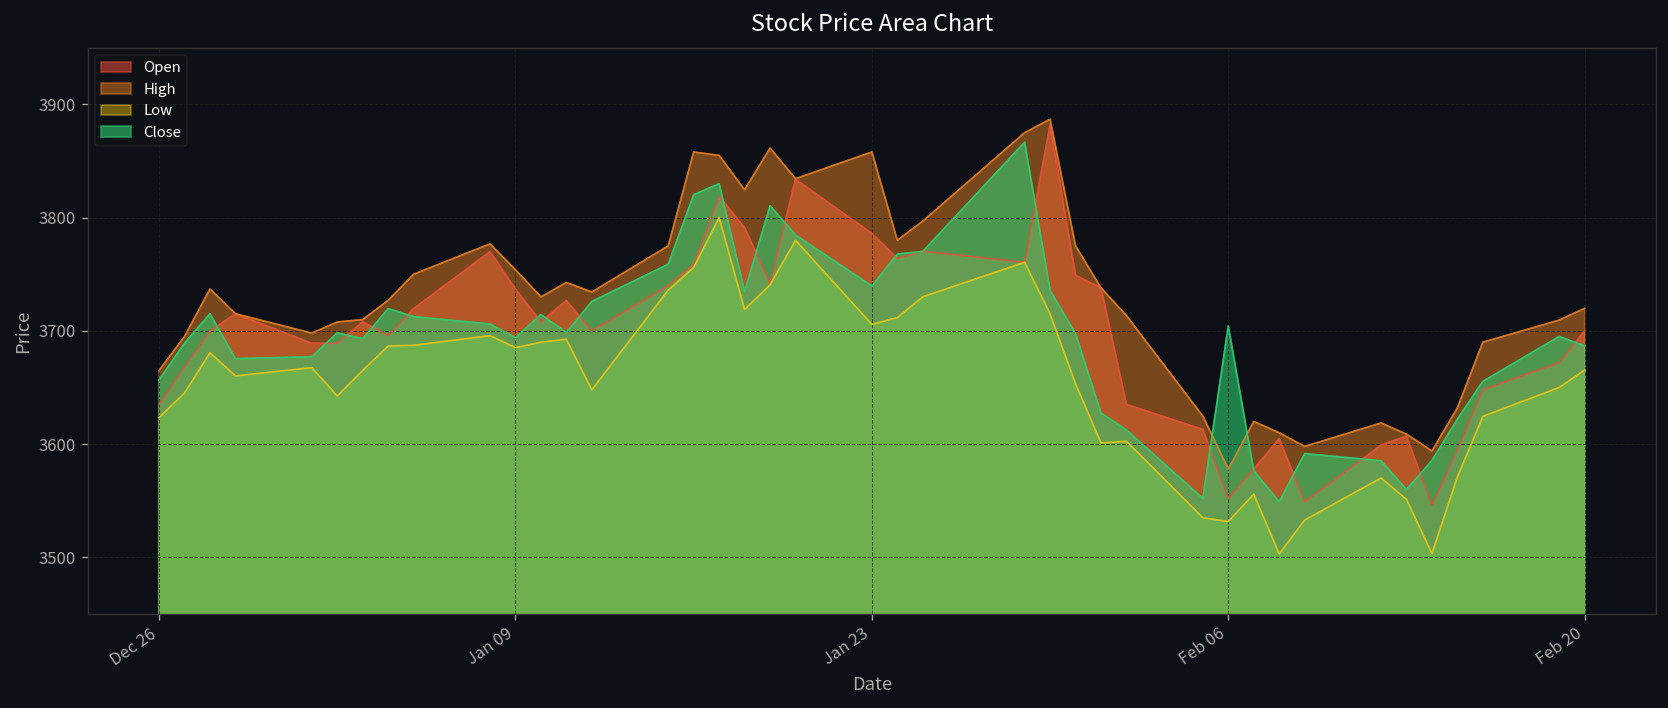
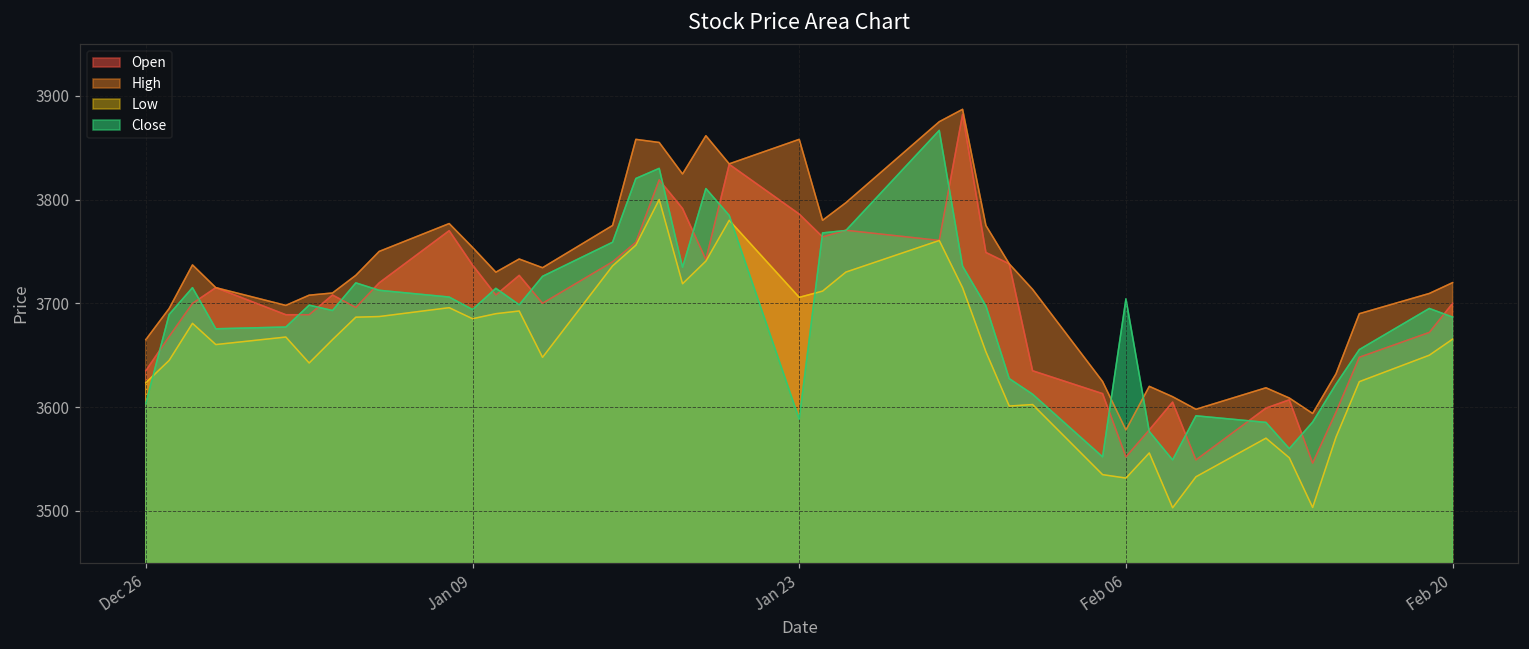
Close, Dec 26: 3660 -> 3600
Close, Jan 23: 3740 -> 3590
